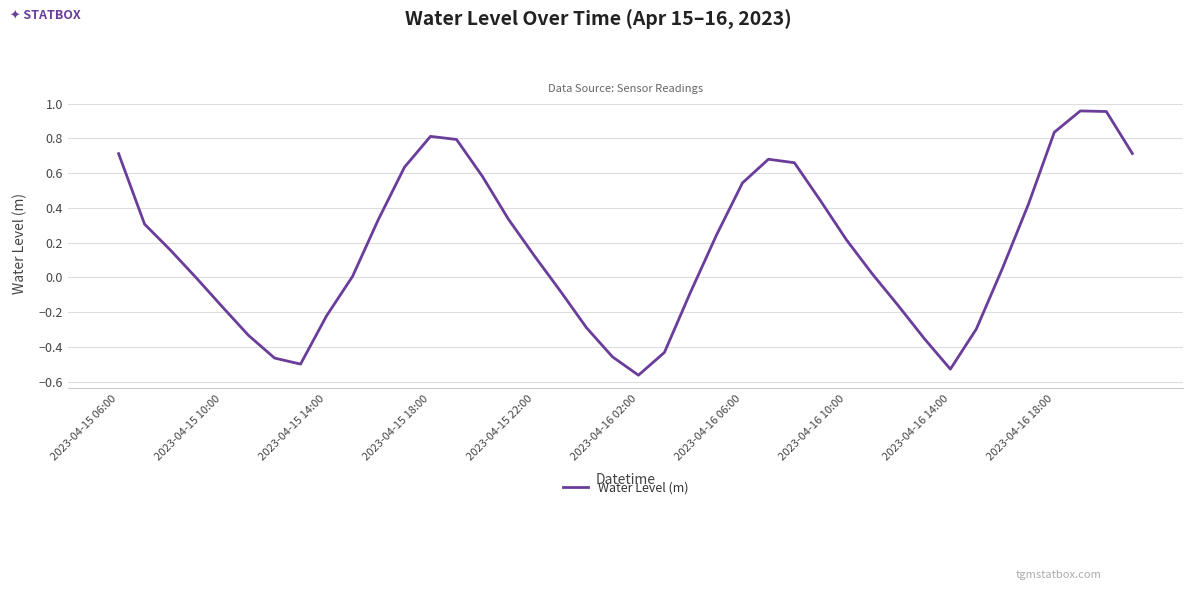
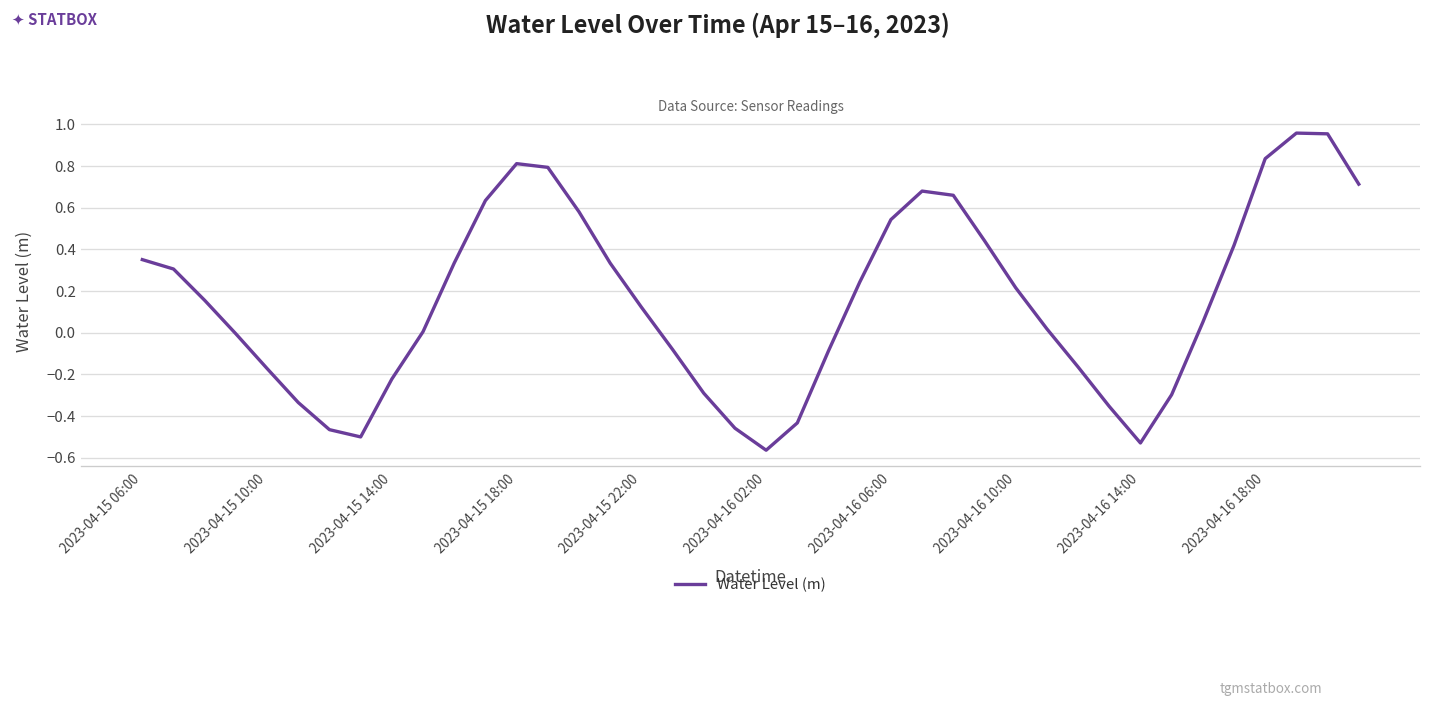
2023-04-15 06:00: 0.71 -> 0.35
